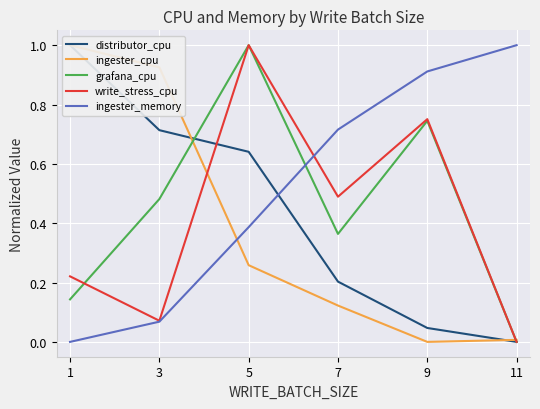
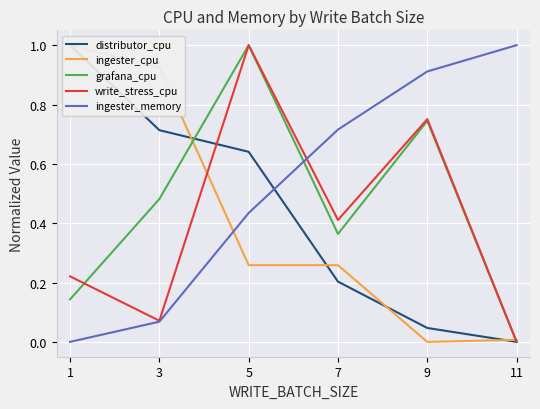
ingester_memory, 5: 0.39 -> 0.43
ingester_cpu, 7: 0.12 -> 0.26
write_stress_cpu, 7: 0.49 -> 0.41
